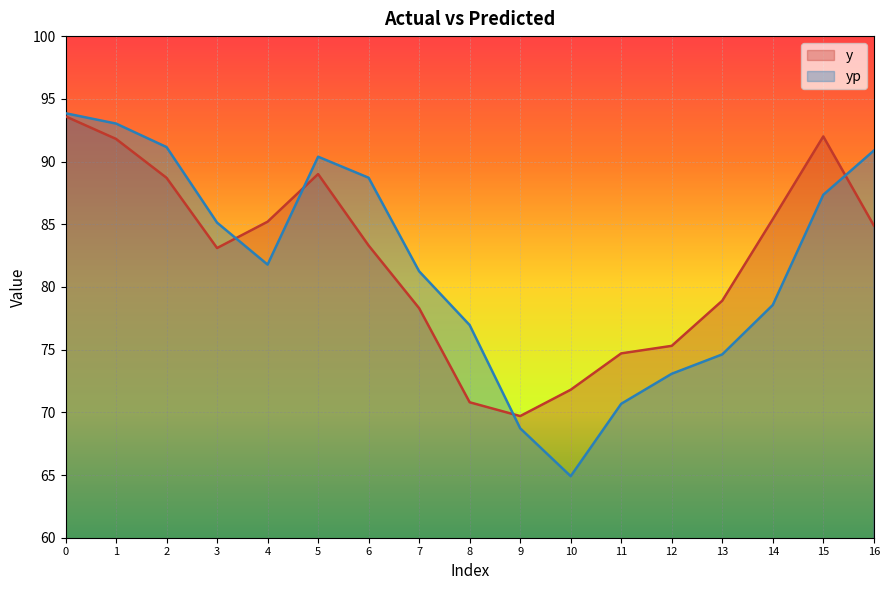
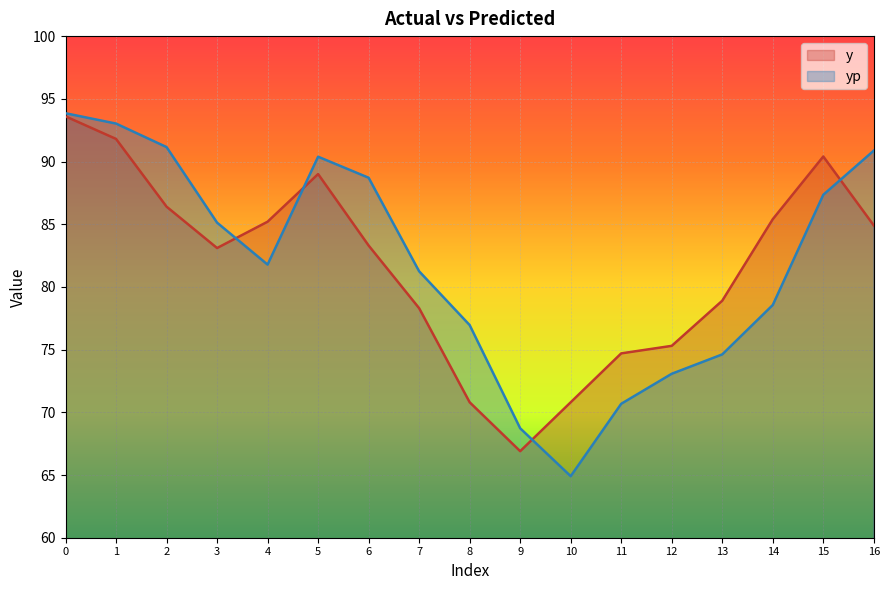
y, 2: 88.7 -> 86.4
y, 9: 69.7 -> 66.9
y, 10: 71.8 -> 70.8
y, 15: 92.0 -> 90.4
